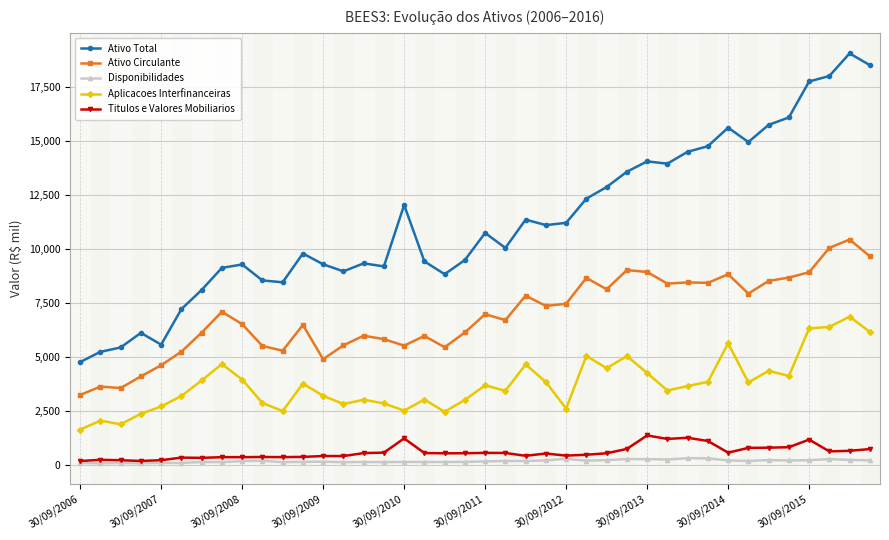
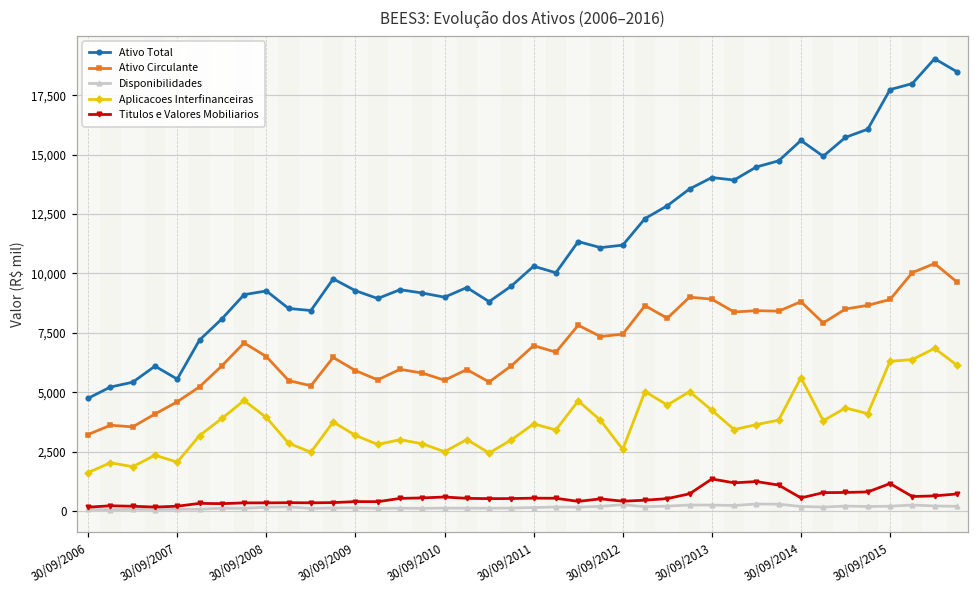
Aplicacoes Interfinanceiras, 30/09/2007: 2,700 -> 2,100
Ativo Circulante, 30/09/2009: 4,900 -> 5,900
Ativo Total, 30/09/2010: 12,000 -> 9,000
Titulos e Valores Mobiliarios, 30/09/2010: 1,200 -> 600
Ativo Total, 30/09/2011: 10,700 -> 10,300
